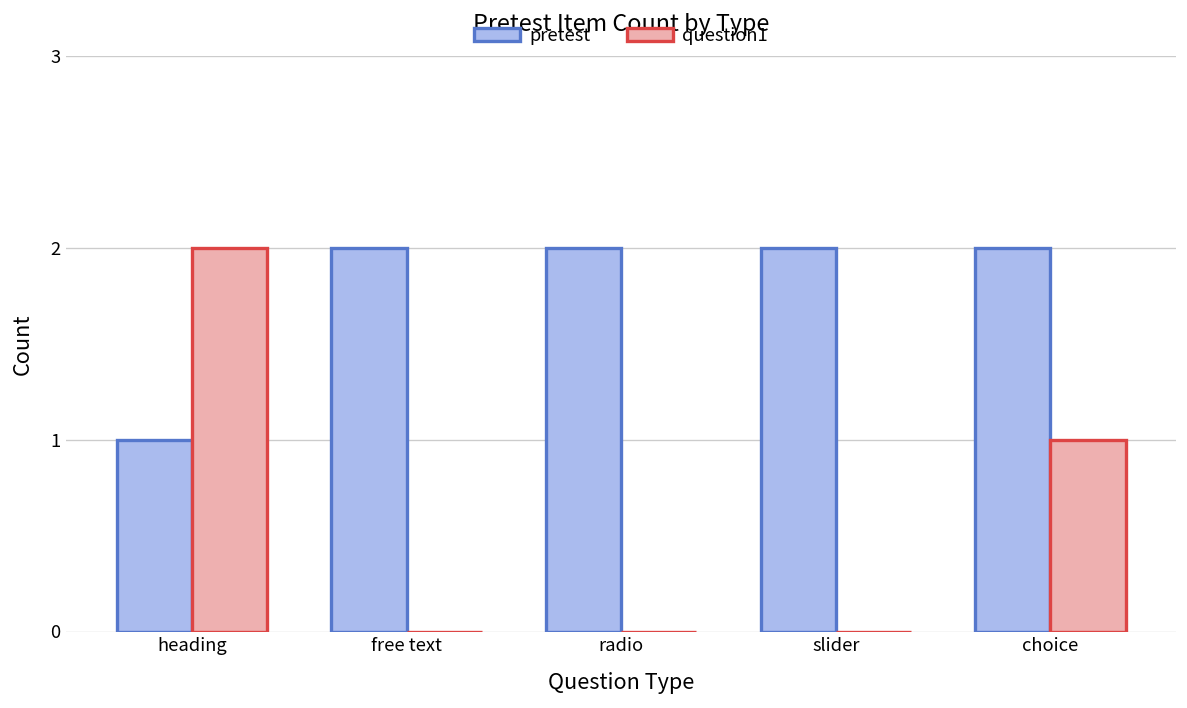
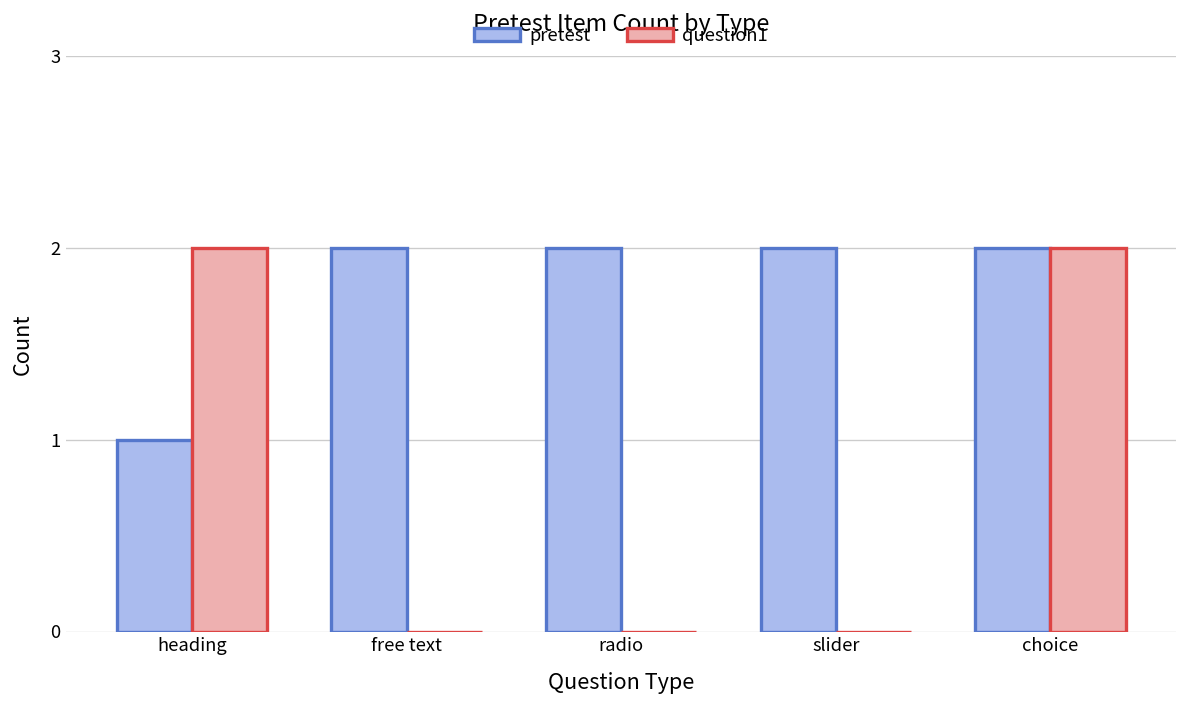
question1, choice: 1 -> 2
